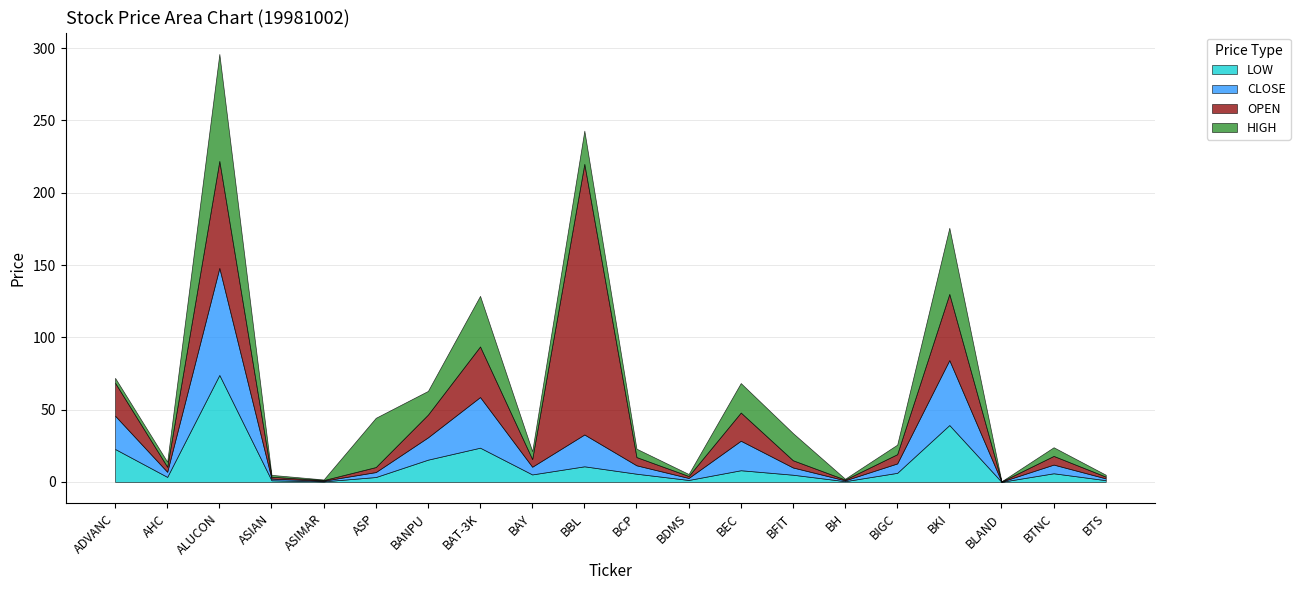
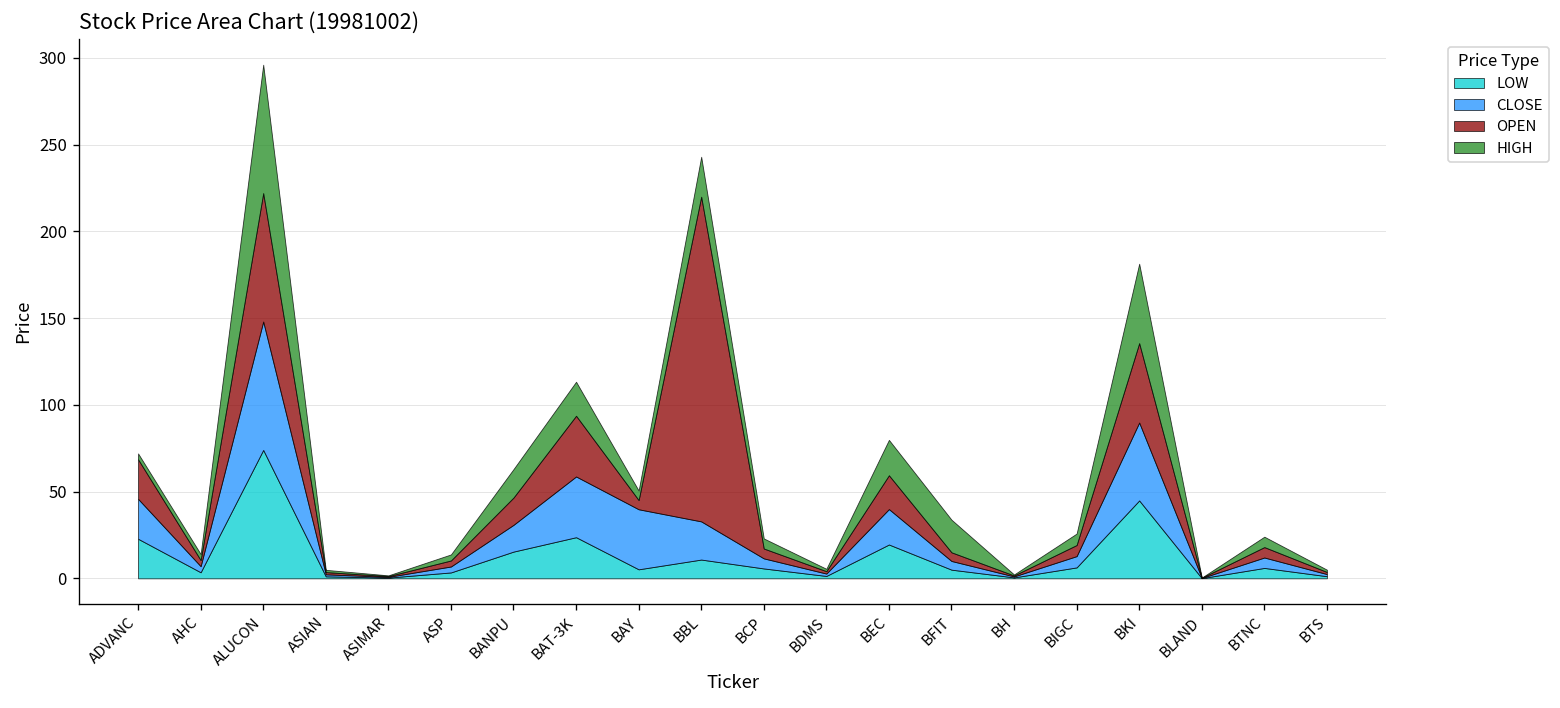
HIGH, ASP: 34 -> 3
HIGH, BAT-3K: 35 -> 20
CLOSE, BAY: 5 -> 35
LOW, BEC: 8 -> 20
LOW, BKI: 39 -> 45
